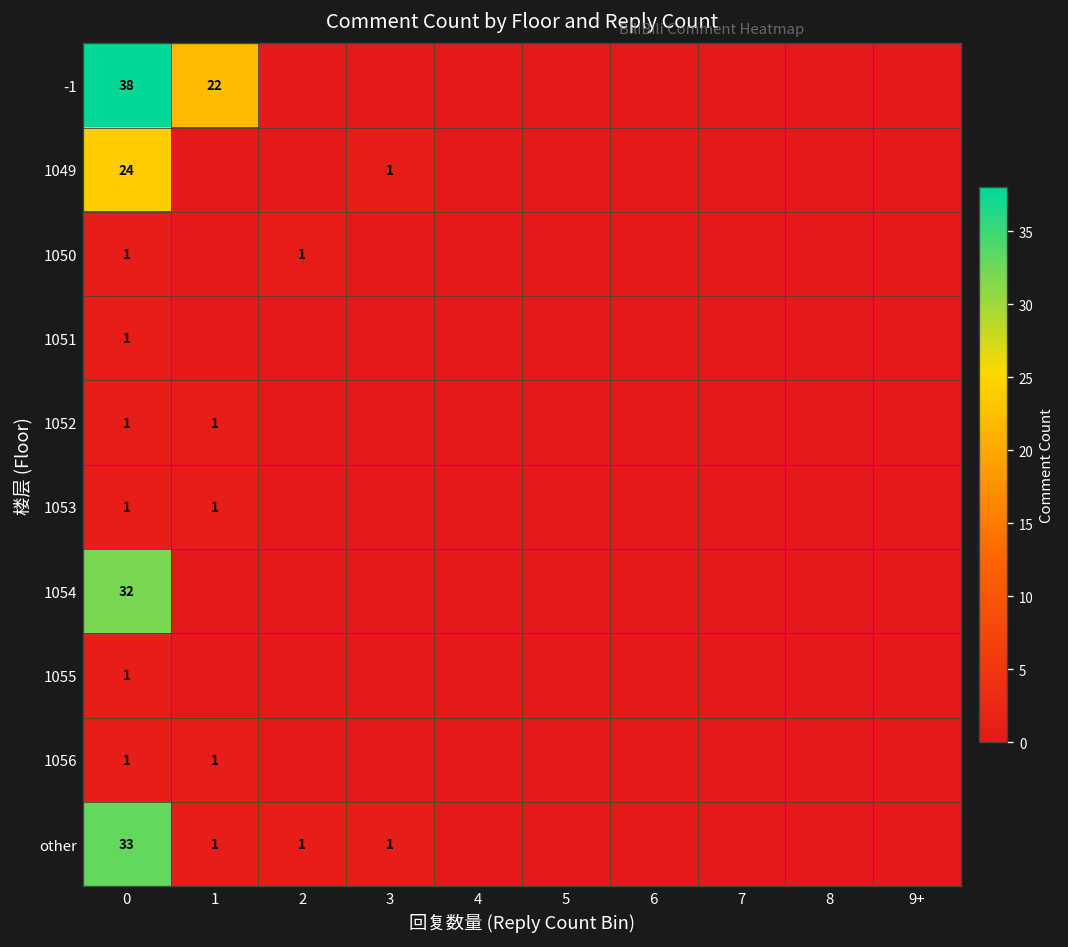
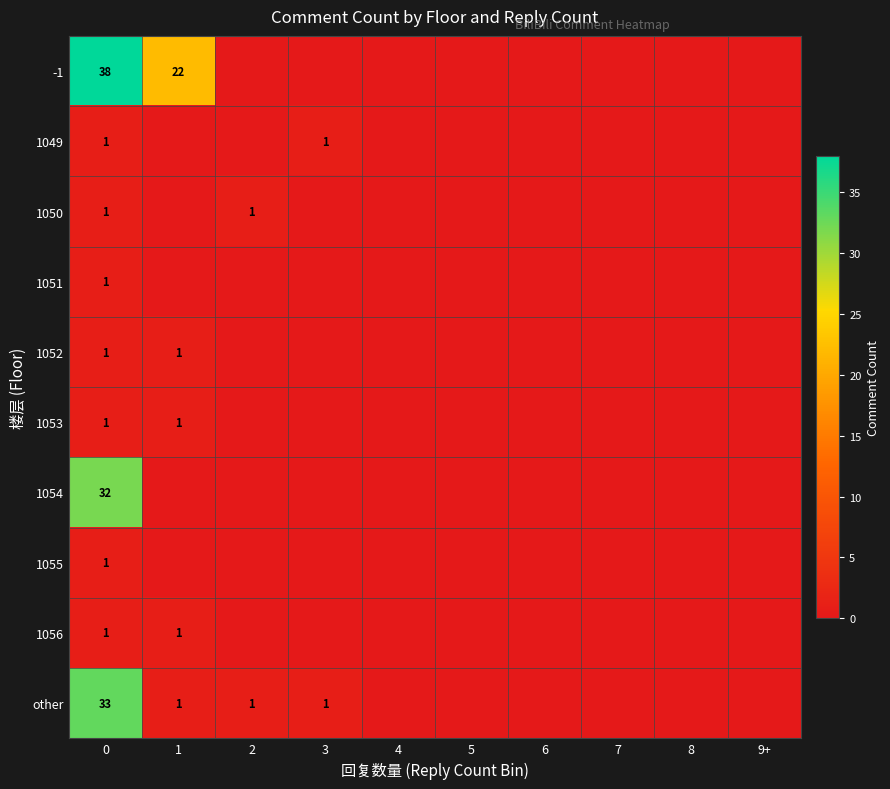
1049, 0: 24 -> 1
